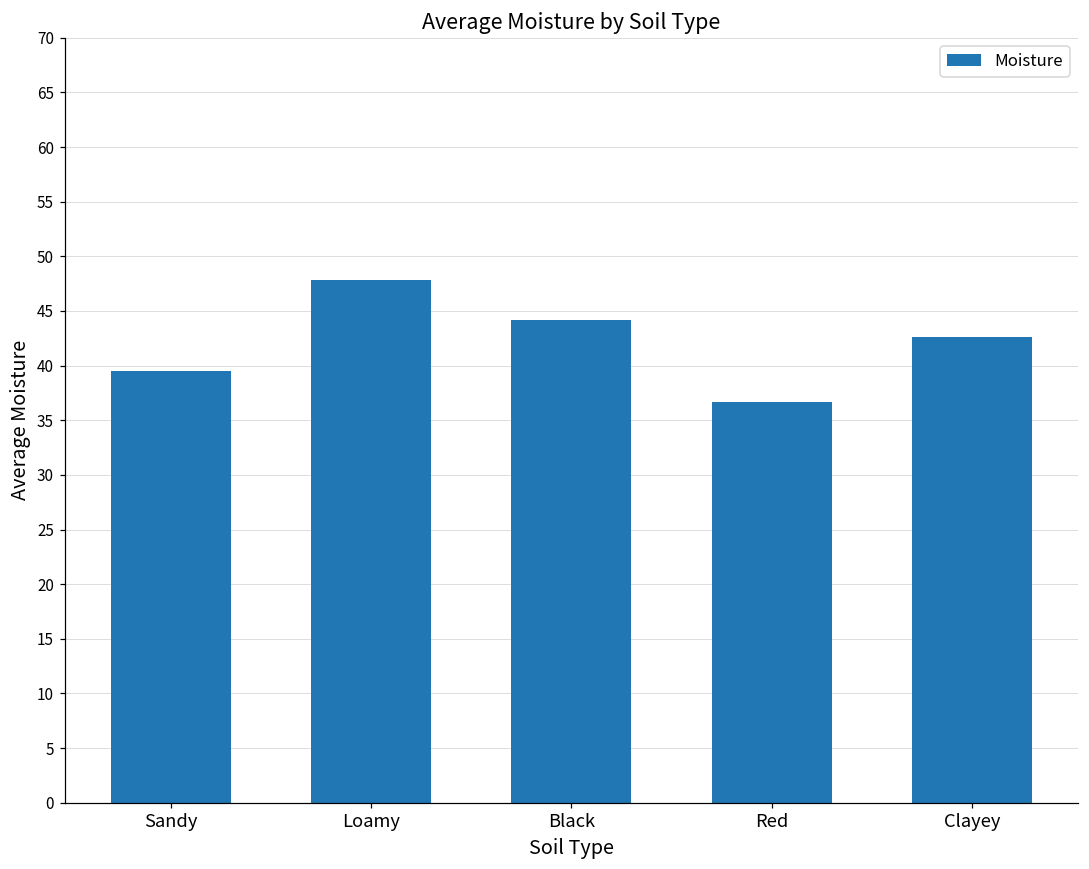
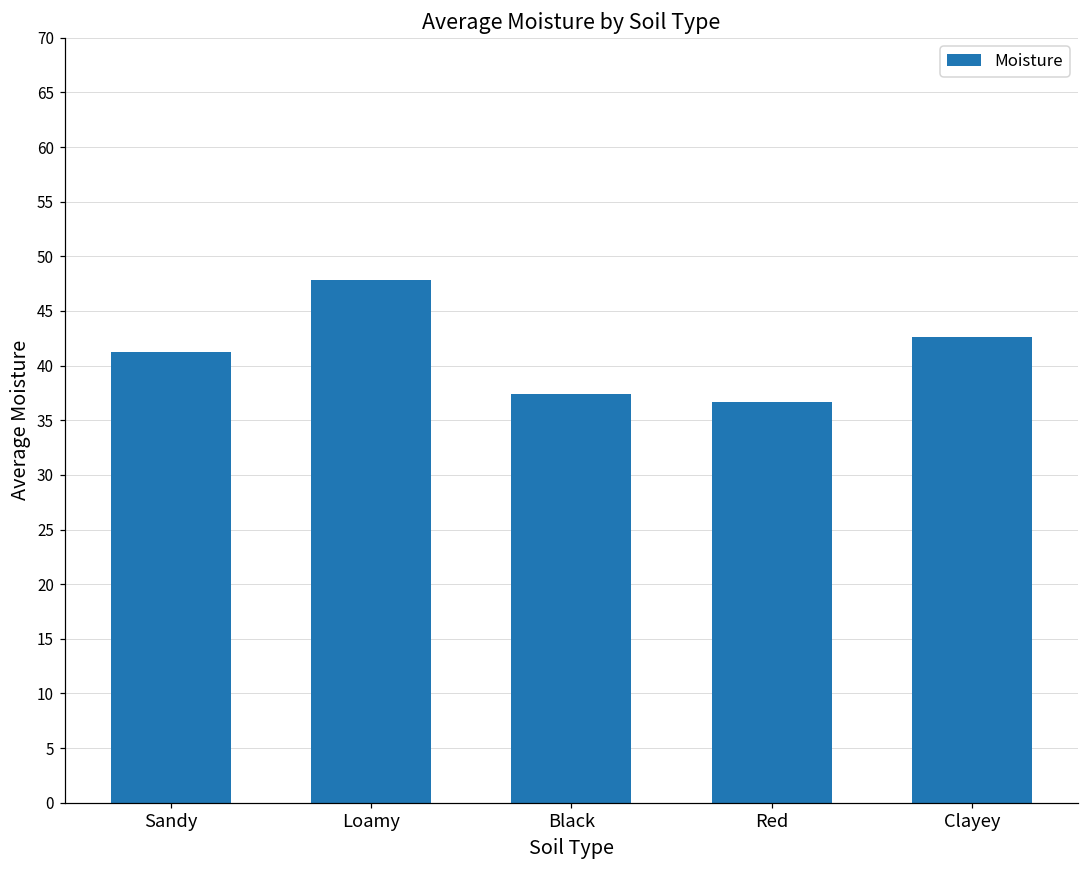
Sandy: 40 -> 41
Black: 44 -> 37
